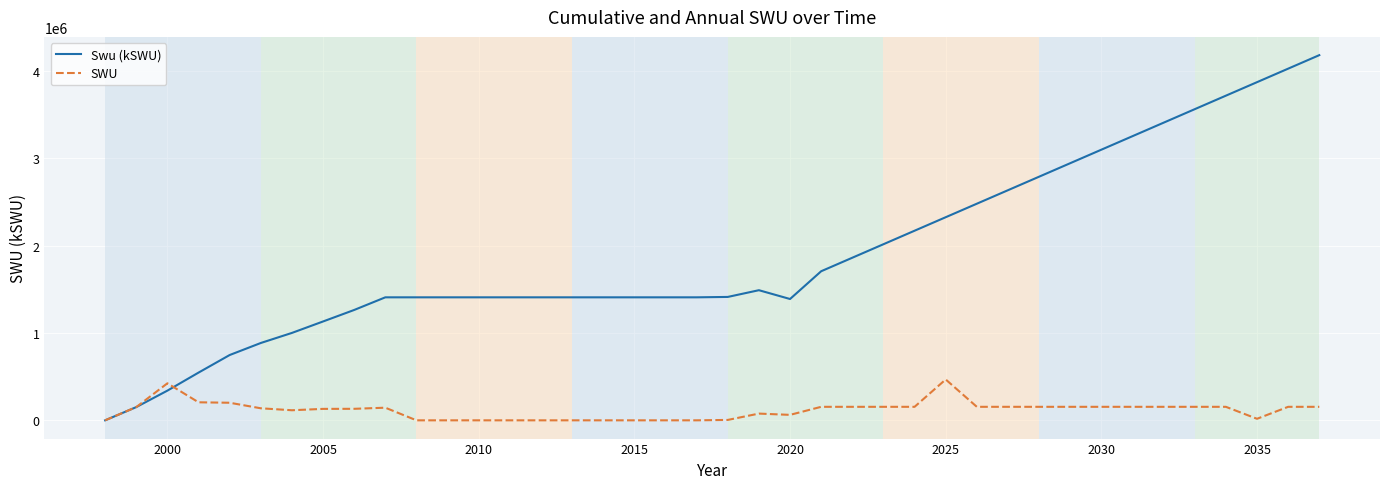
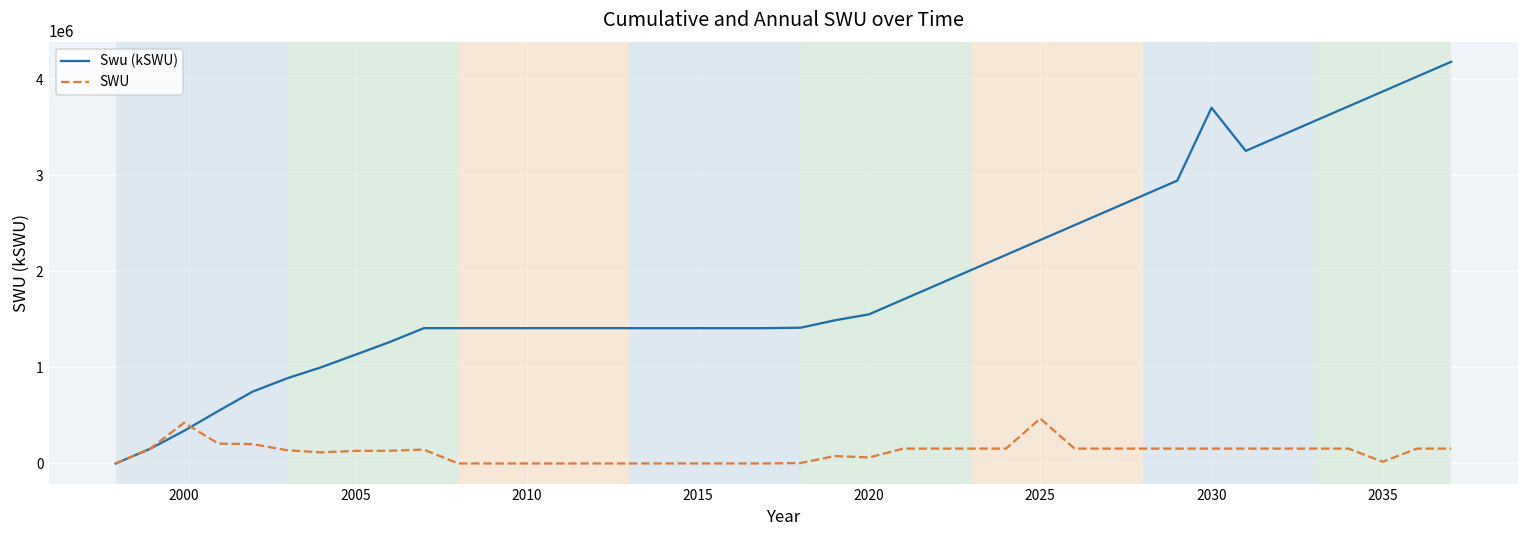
Swu (kSWU), 2020: 1400000 -> 1600000
Swu (kSWU), 2030: 3100000 -> 3700000
